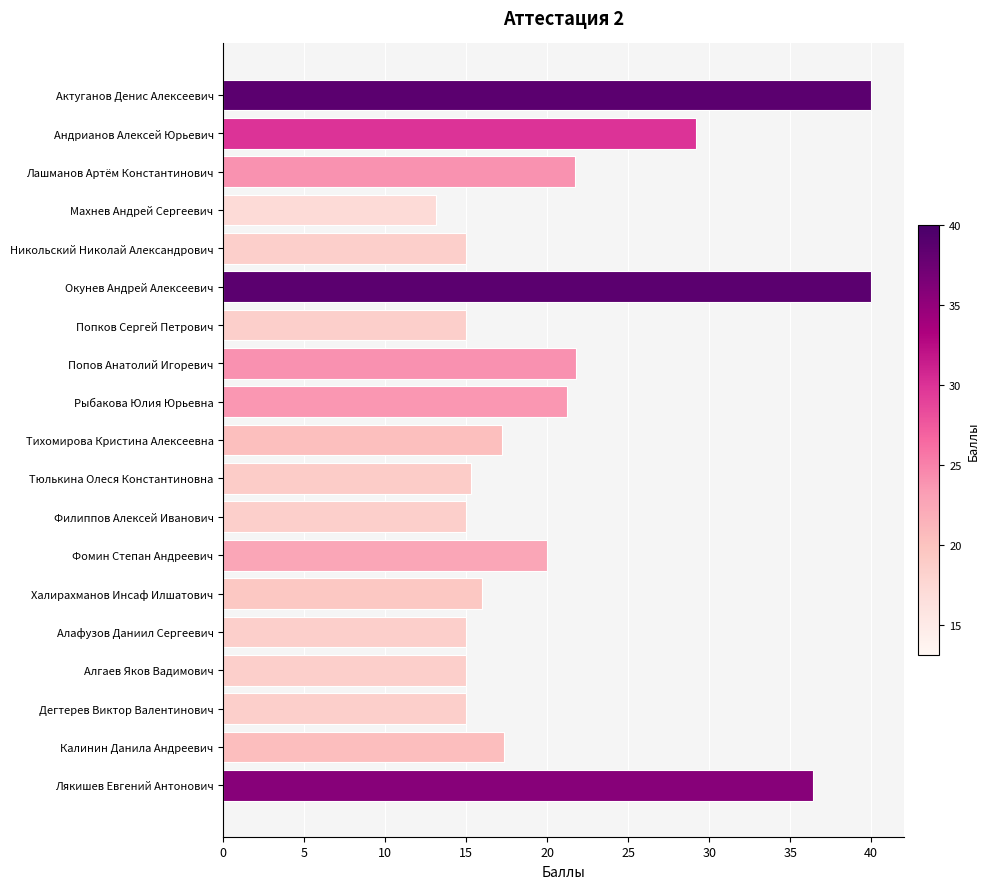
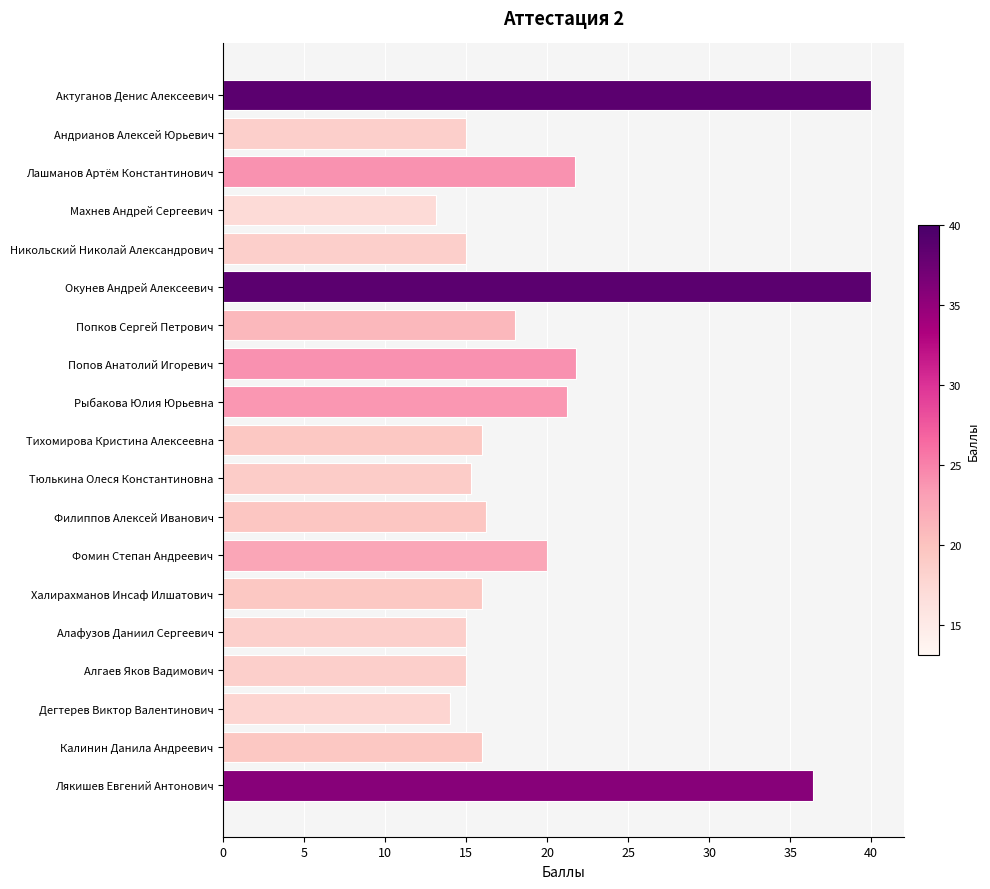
Андрианов Алексей Юрьевич: 29.2 -> 15.0
Попков Сергей Петрович: 15 -> 18
Тихомирова Кристина Алексеевна: 17.2 -> 16.0
Филиппов Алексей Иванович: 15.0 -> 16.2
Дегтерев Виктор Валентинович: 15 -> 14
Калинин Данила Андреевич: 17.3 -> 16.0
